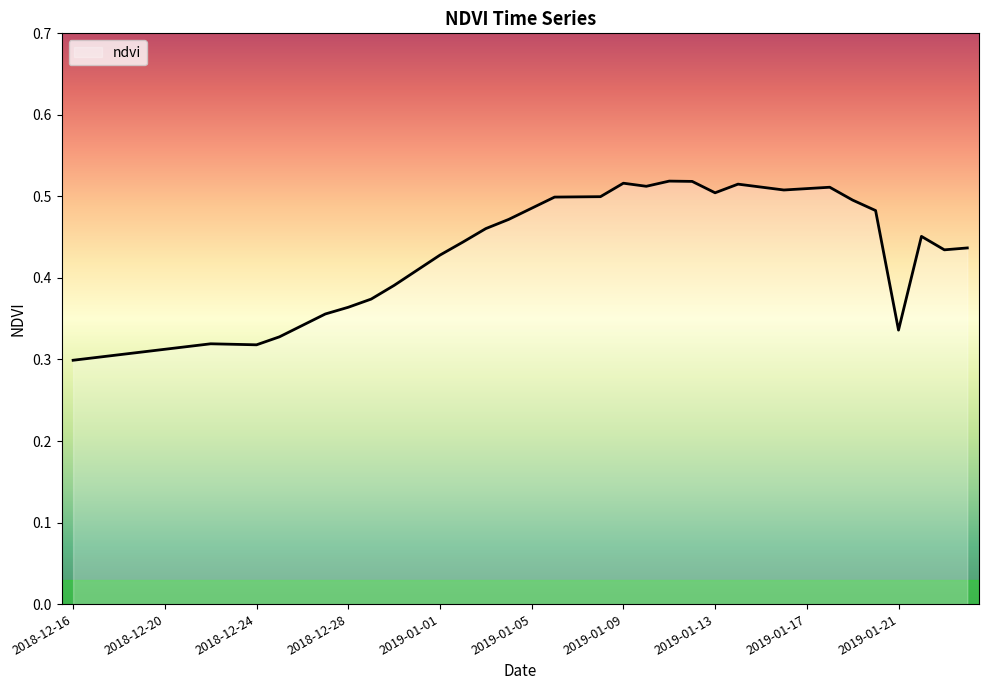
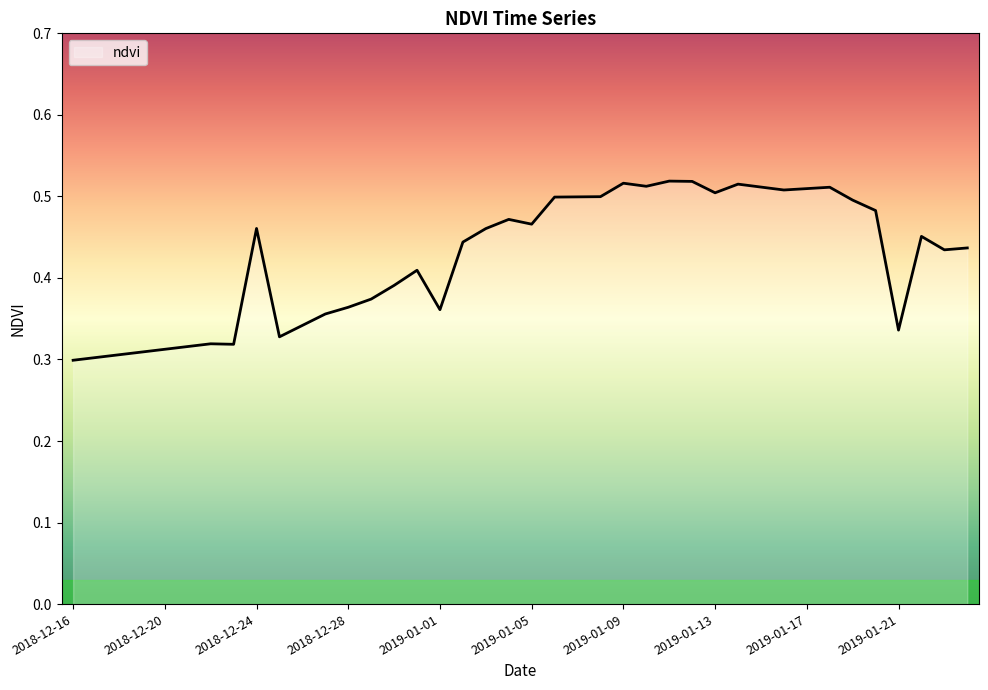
2018-12-24: 0.32 -> 0.46
2019-01-01: 0.43 -> 0.36
2019-01-05: 0.49 -> 0.47
